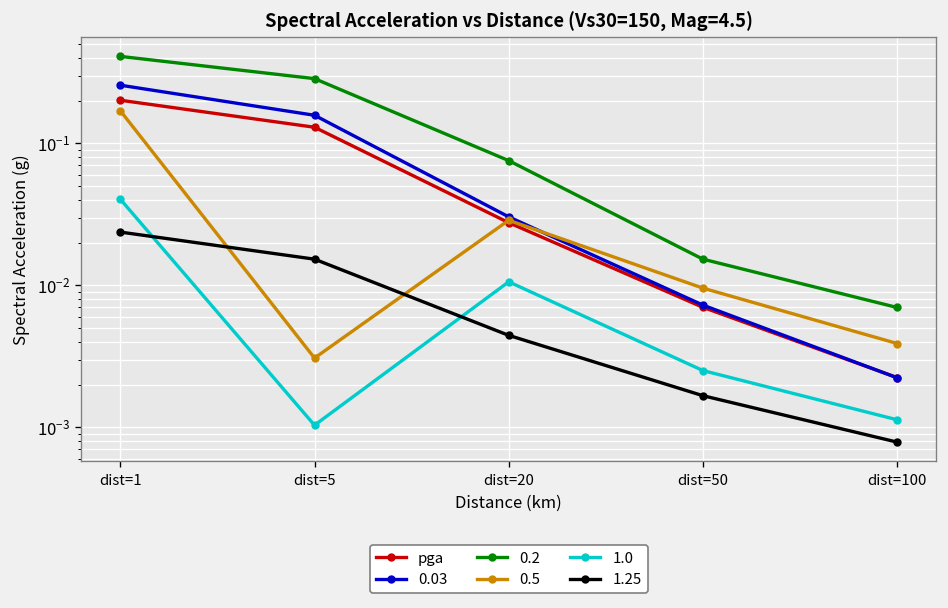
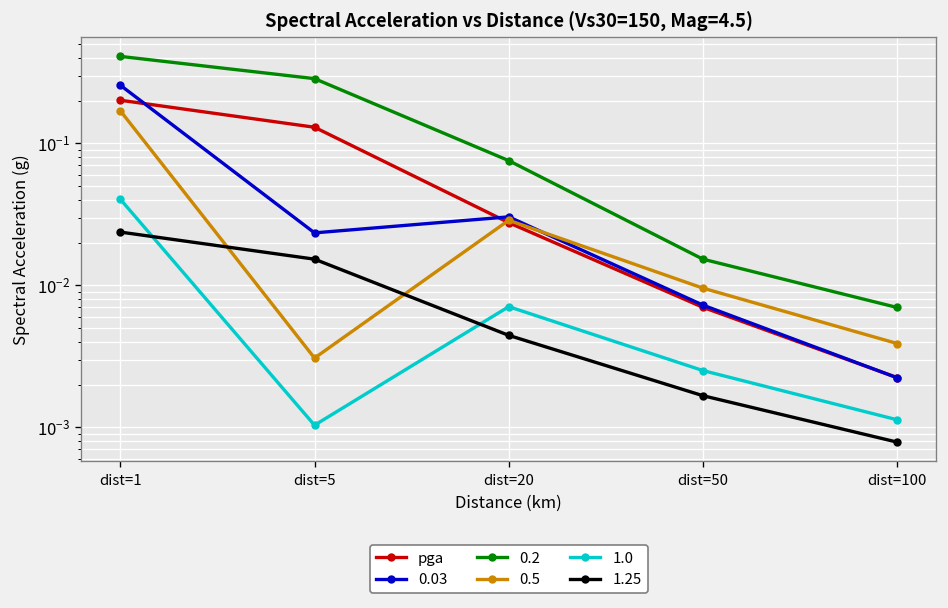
0.03, dist=5: 0.16 -> 0.023
1.0, dist=20: 0.011 -> 0.007
